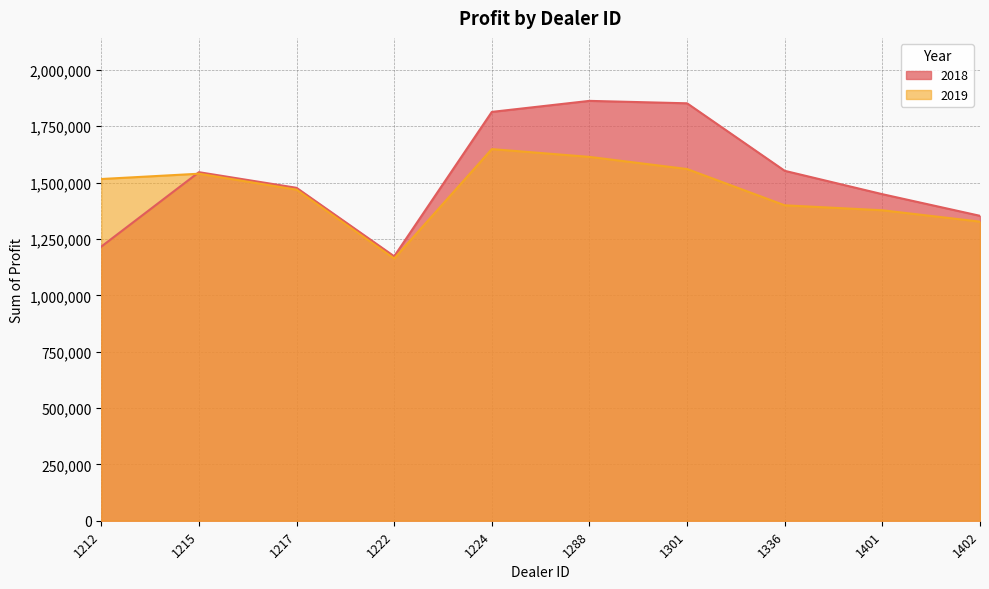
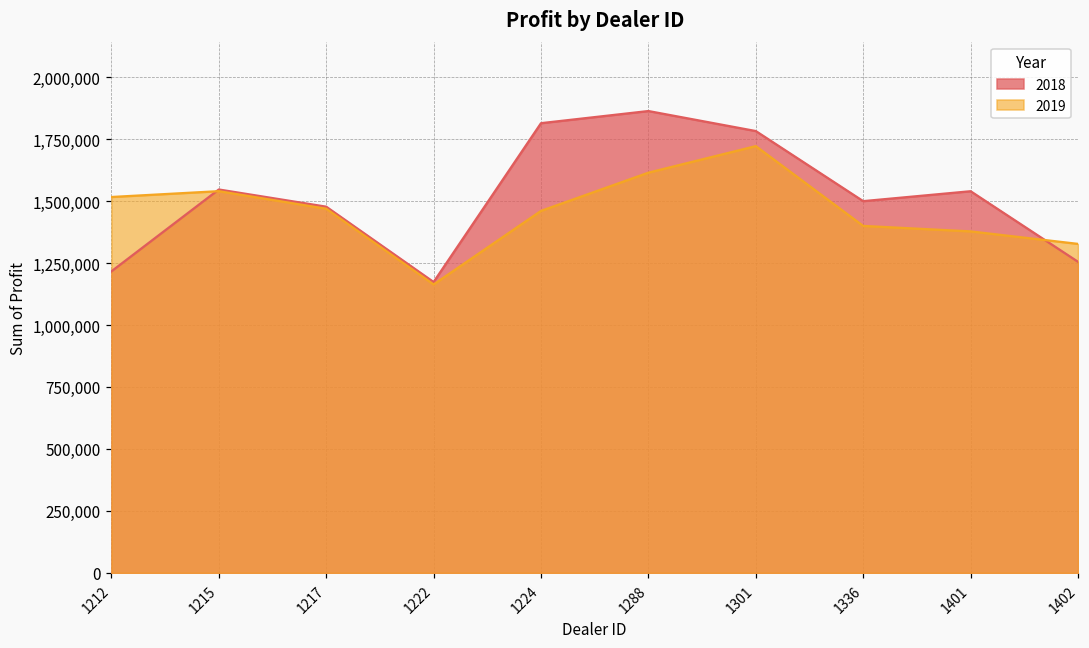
2019, 1224: 1,650,000 -> 1,460,000
2018, 1301: 1,850,000 -> 1,780,000
2019, 1301: 1,560,000 -> 1,720,000
2018, 1336: 1,550,000 -> 1,500,000
2018, 1401: 1,450,000 -> 1,540,000
2018, 1402: 1,350,000 -> 1,250,000
